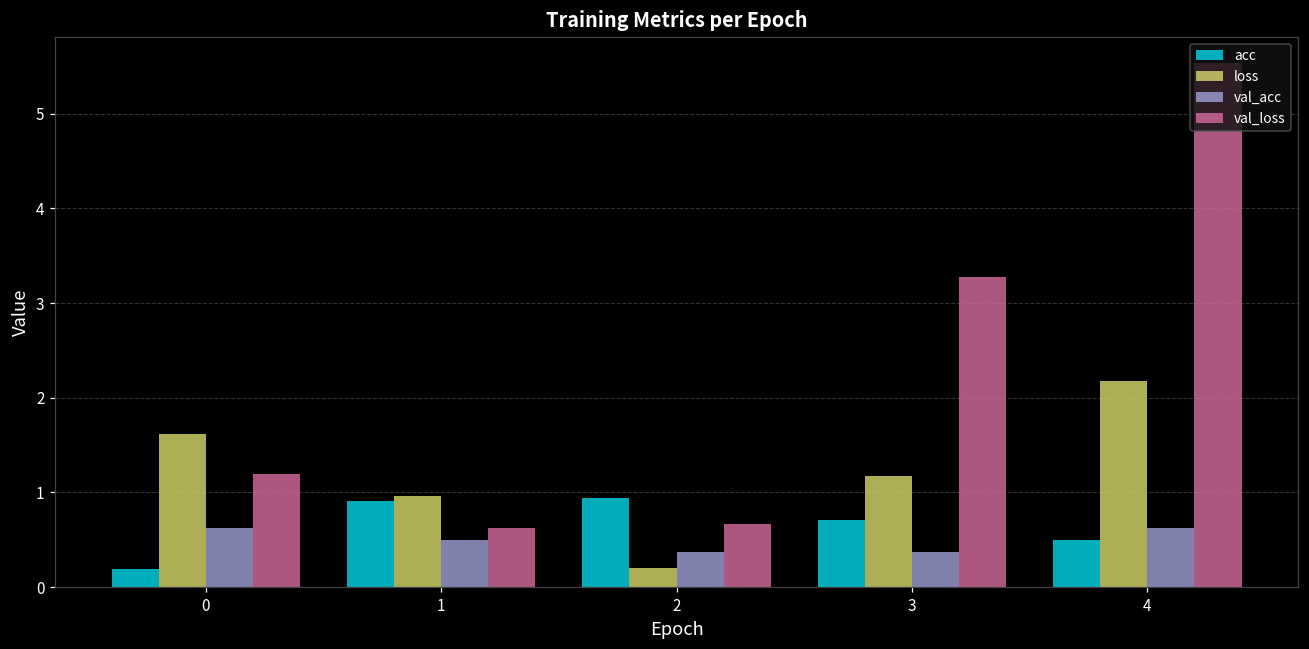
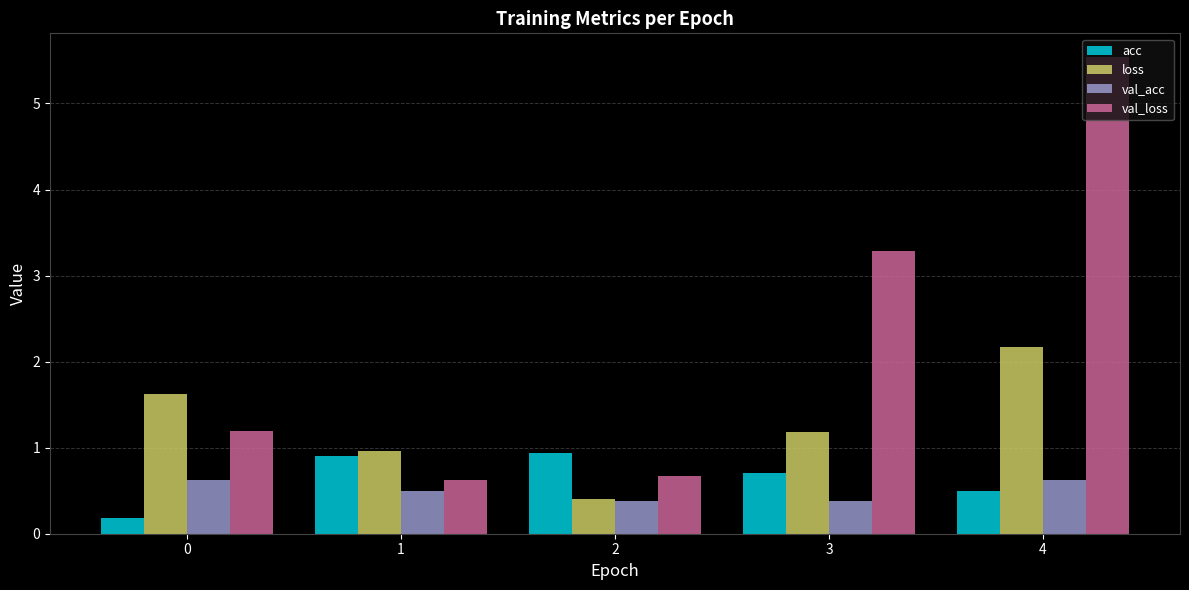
loss, 2: 0.2 -> 0.4
